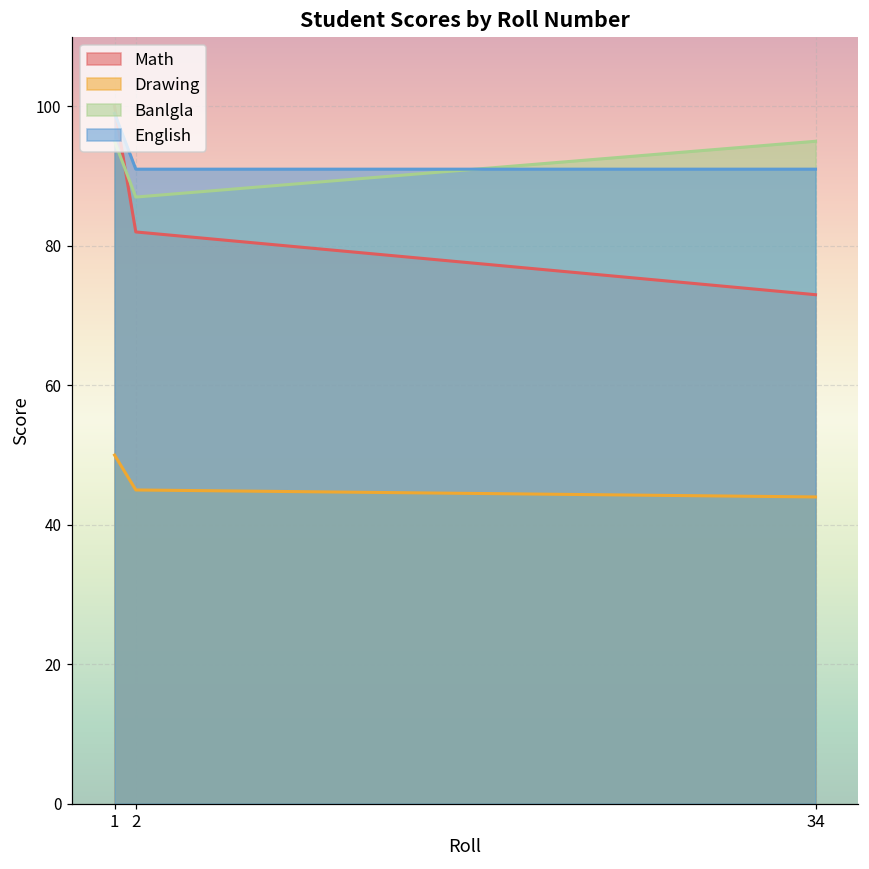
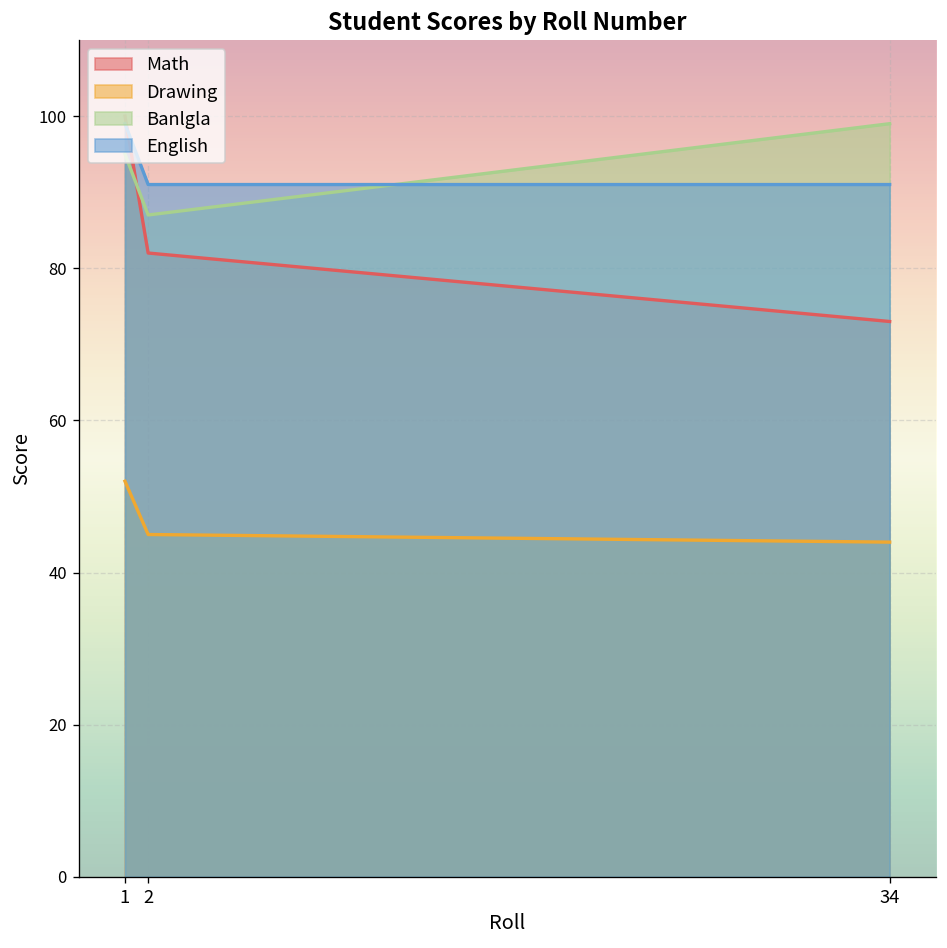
Drawing, 1: 50 -> 52
Banlgla, 34: 95 -> 99
